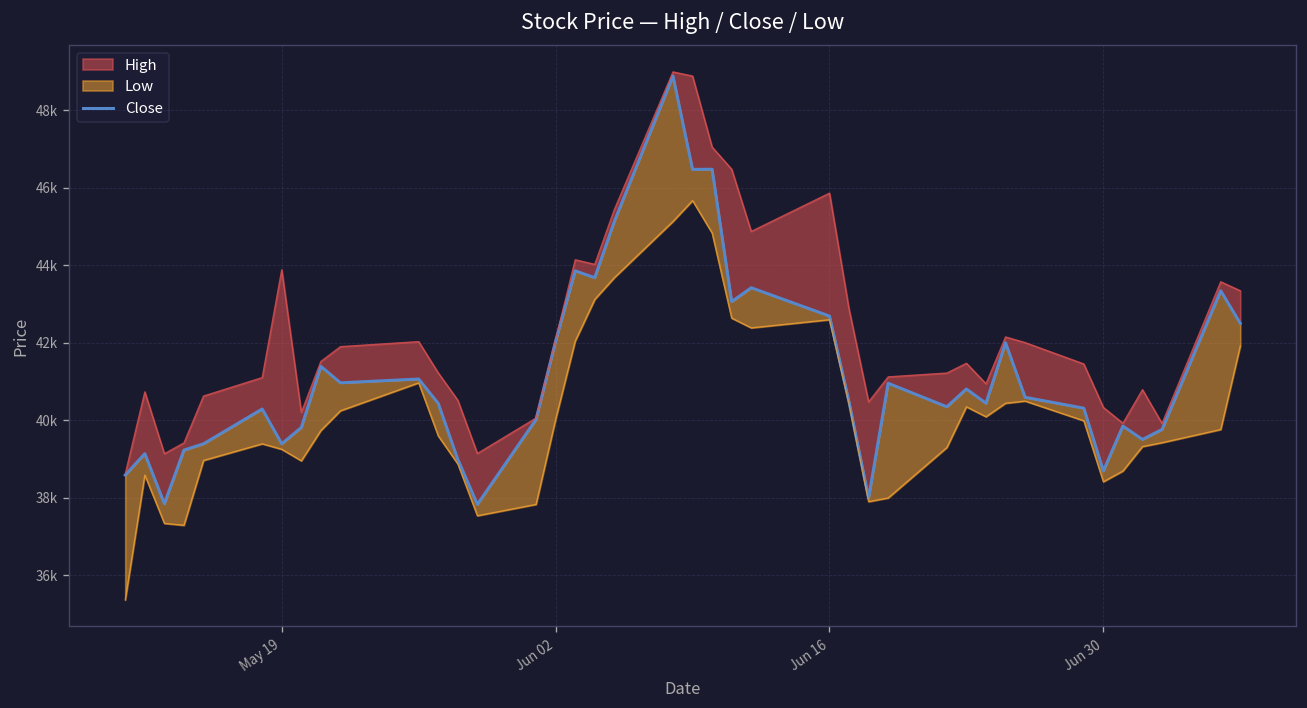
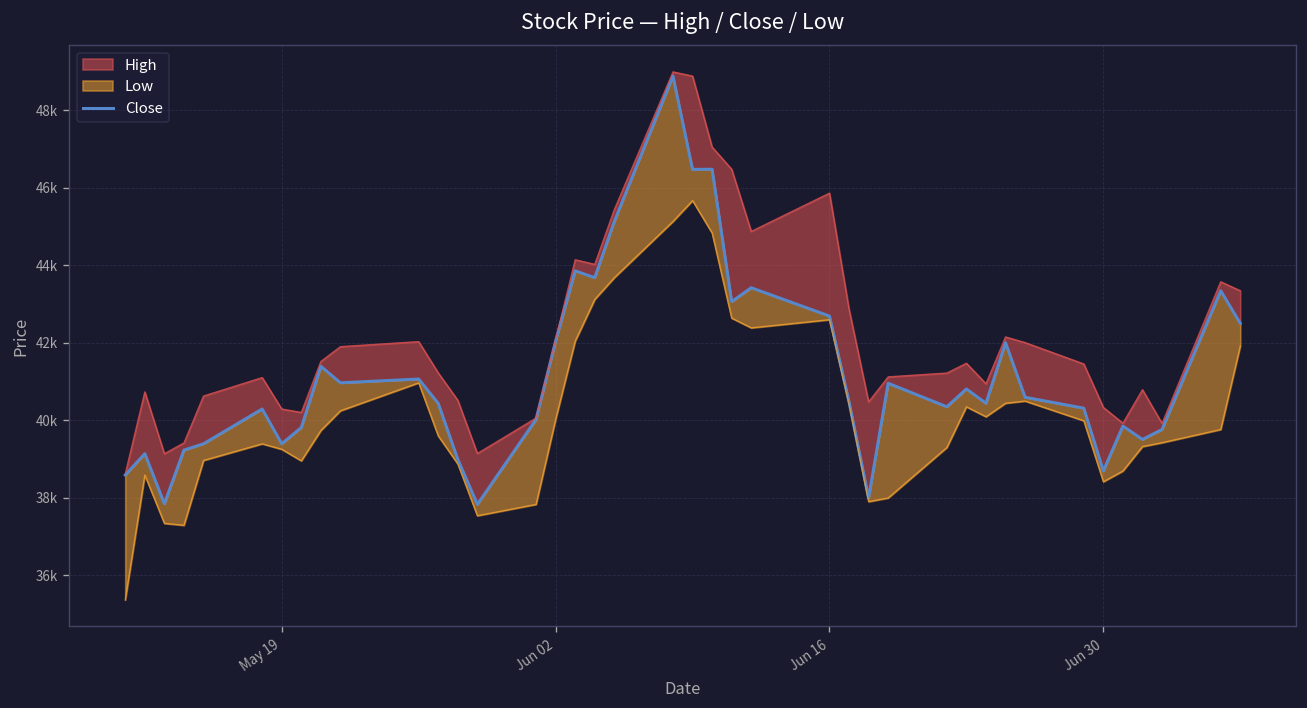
High, May 19: 43900 -> 40300
